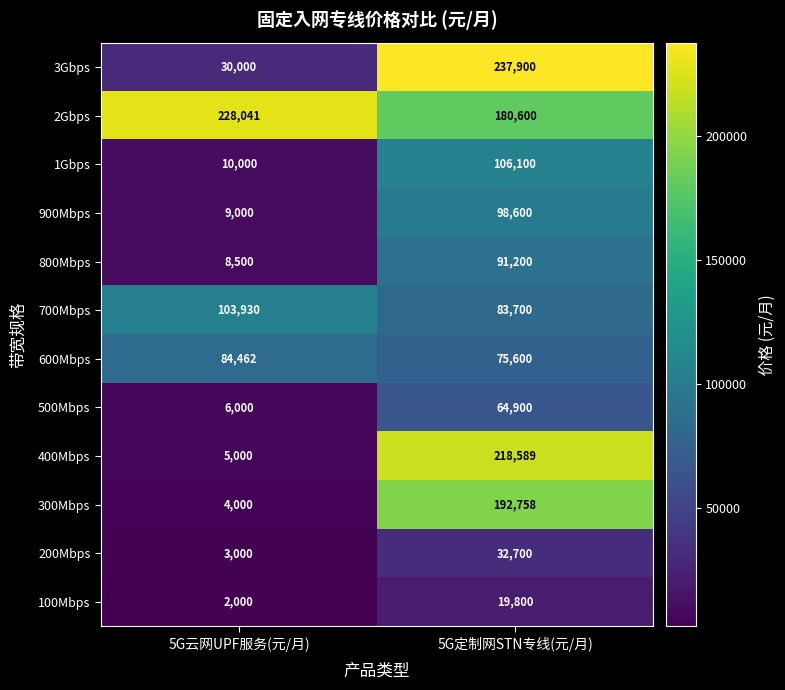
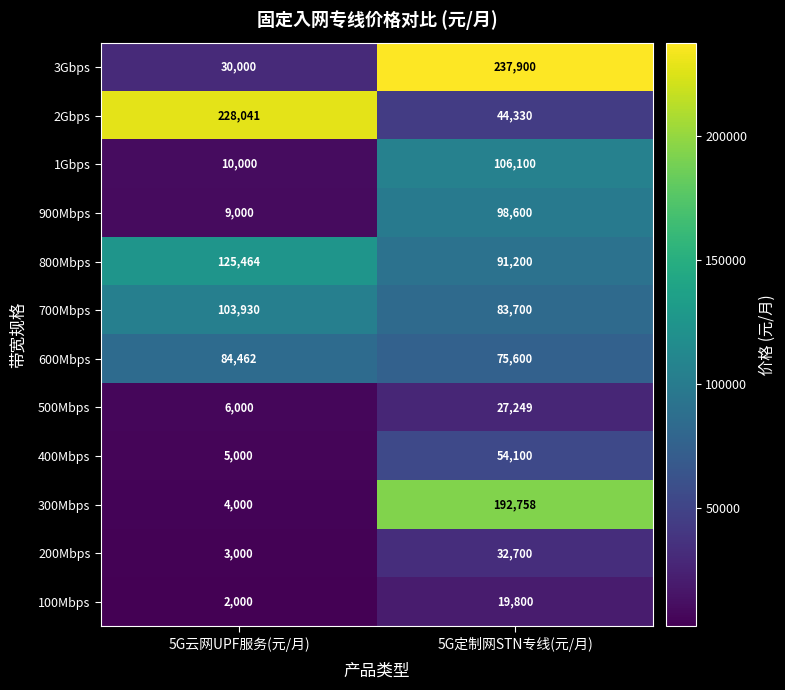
2Gbps, 5G定制网STN专线(元/月): 180,600 -> 44,330
800Mbps, 5G云网UPF服务(元/月): 8,500 -> 125,464
500Mbps, 5G定制网STN专线(元/月): 64,900 -> 27,249
400Mbps, 5G定制网STN专线(元/月): 218,589 -> 54,100
